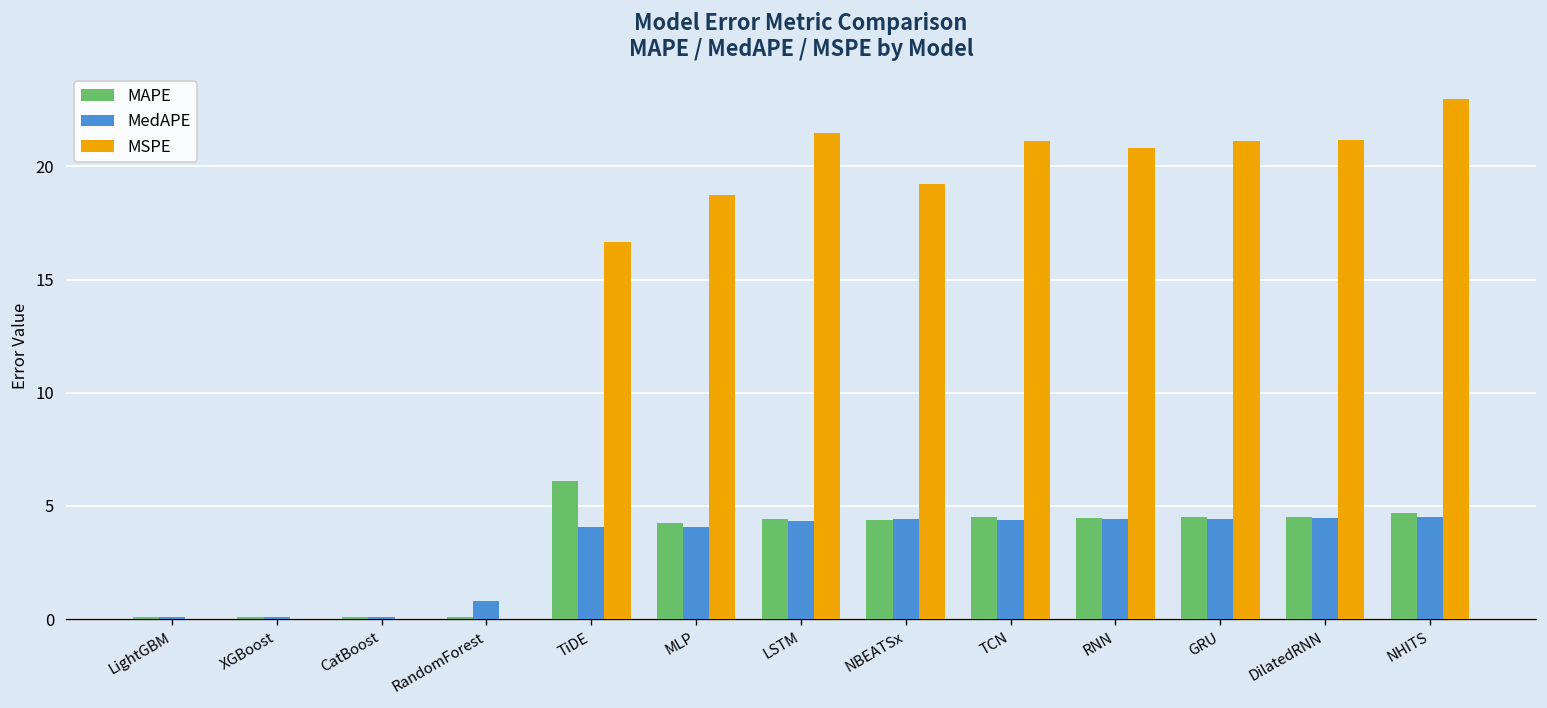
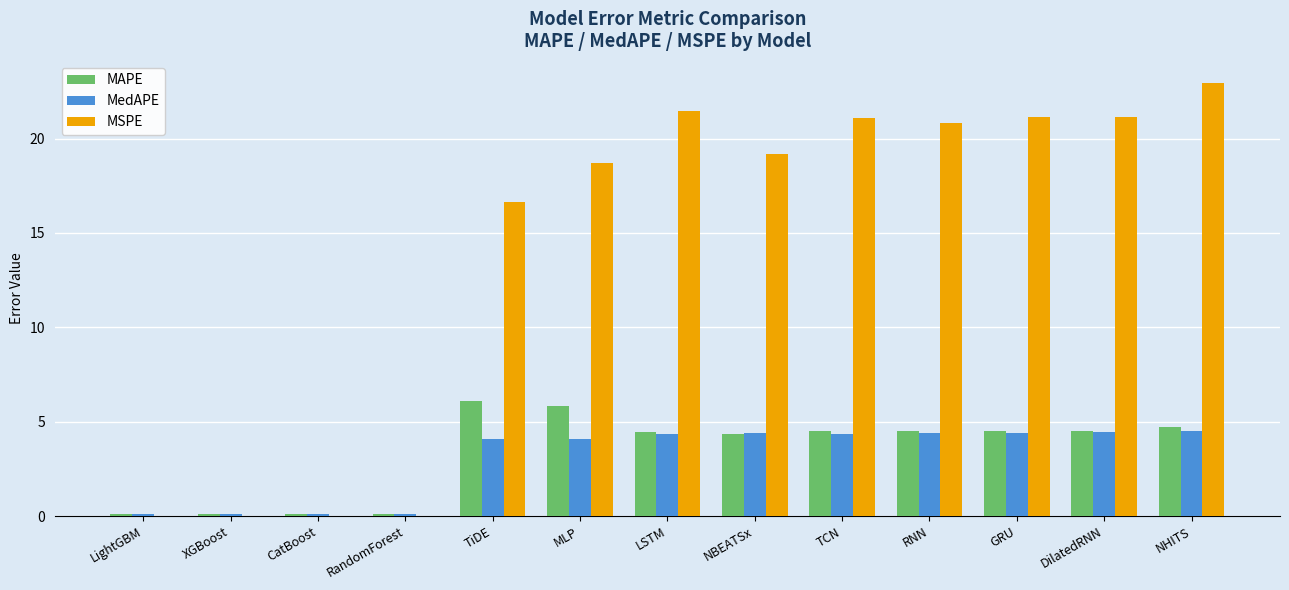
MedAPE, RandomForest: 0.8 -> 0.1
MAPE, MLP: 4.2 -> 5.8
